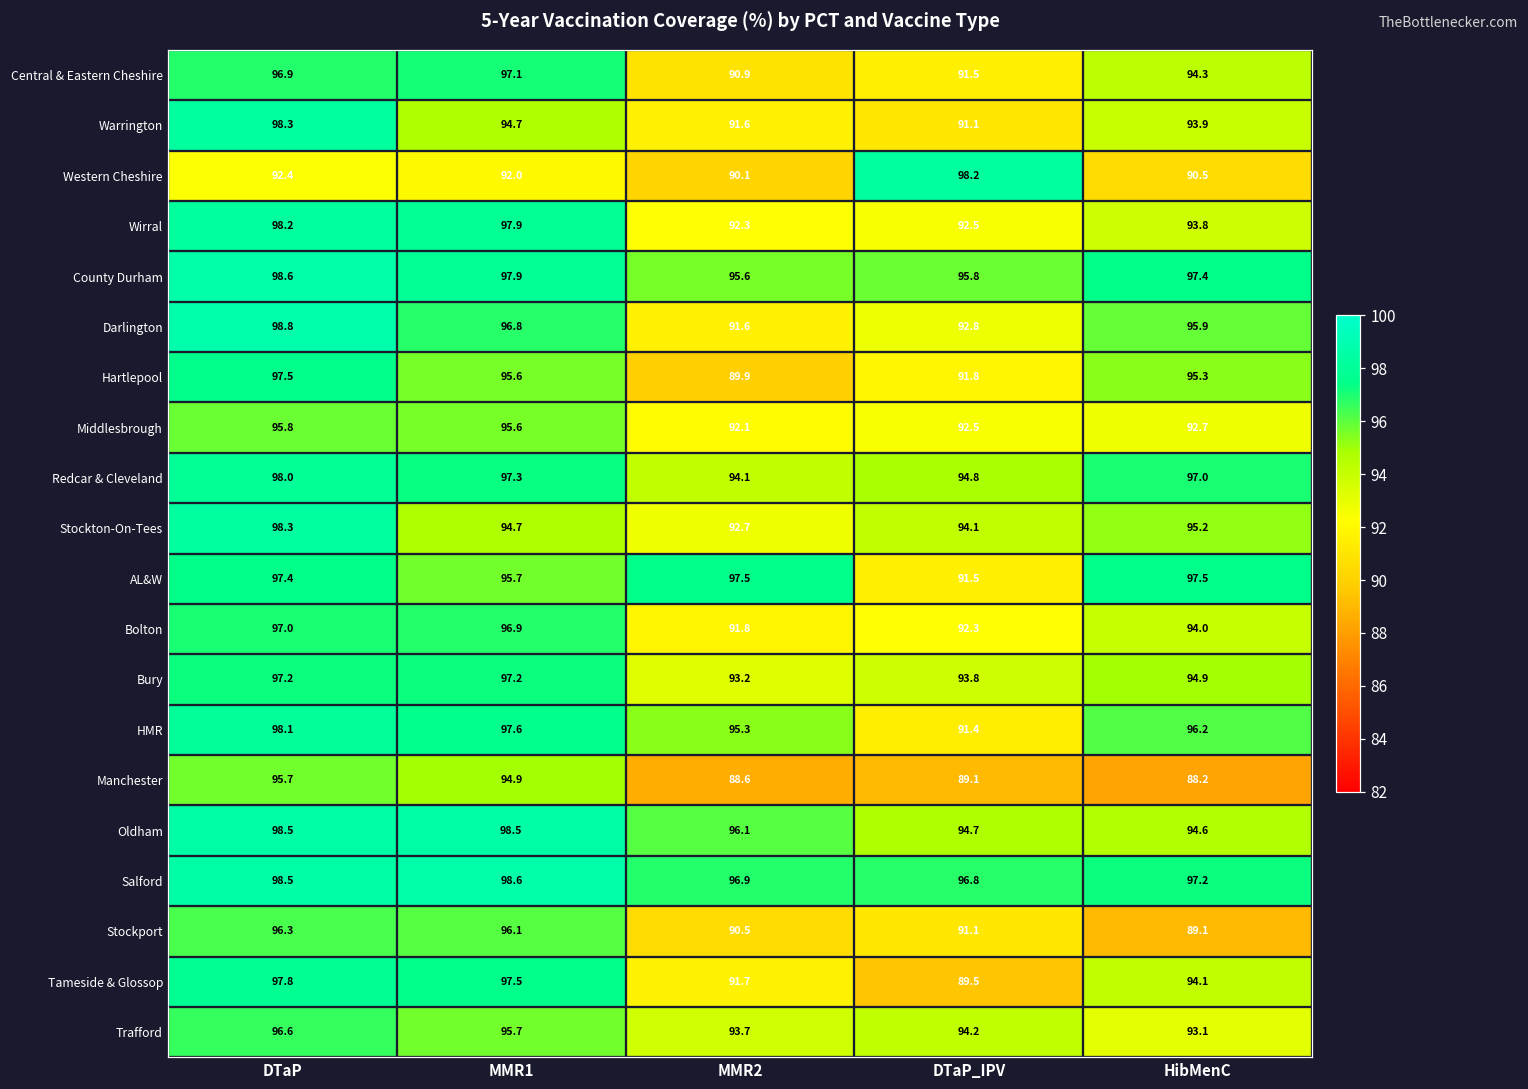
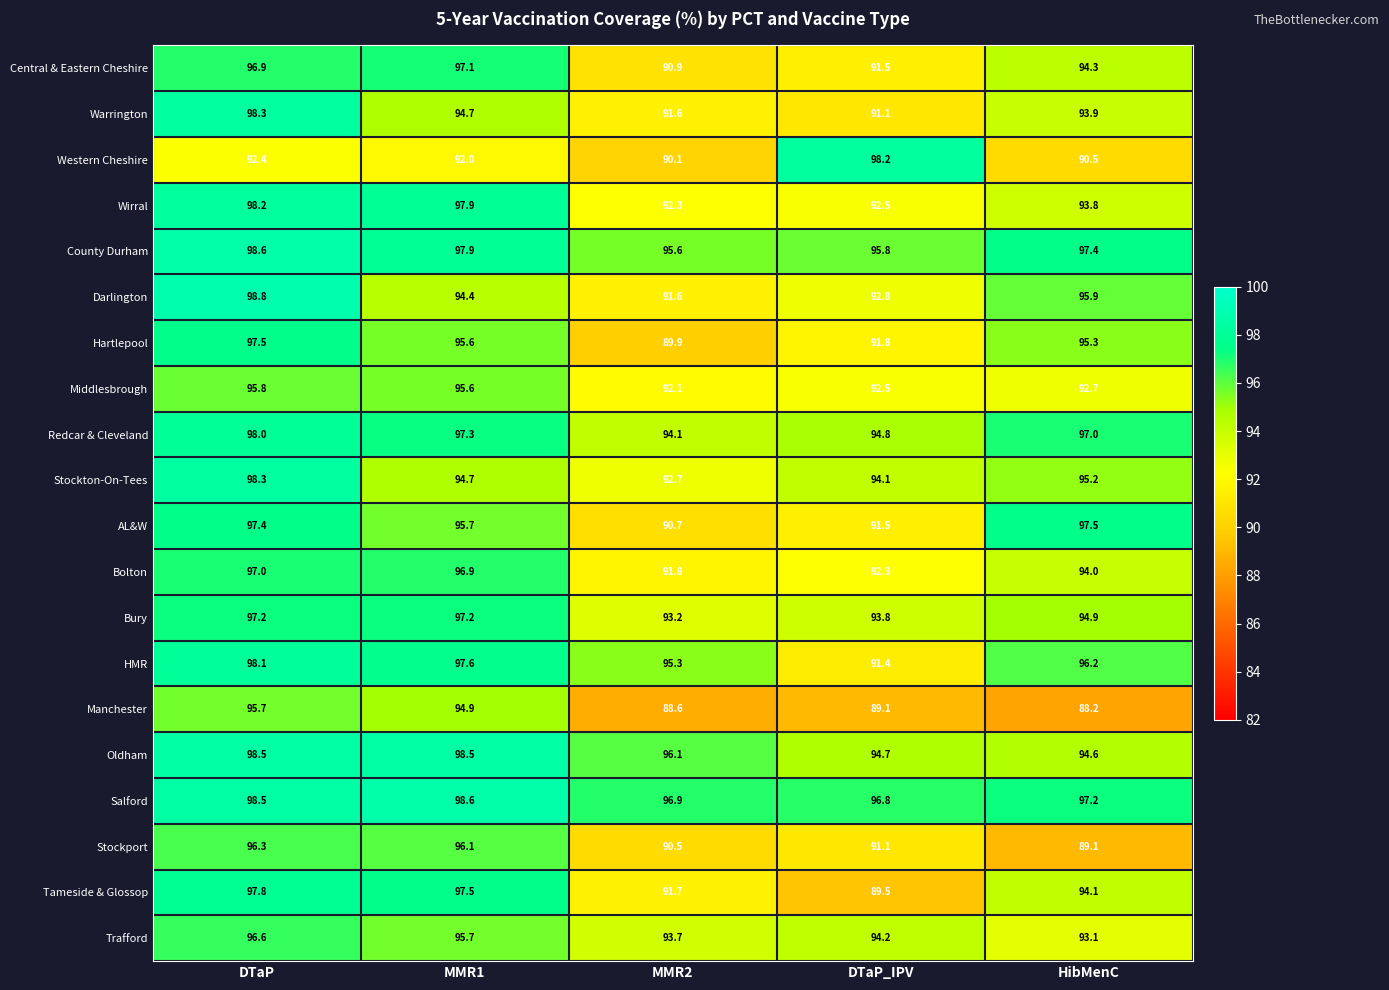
Darlington, MMR1: 96.8 -> 94.4
AL&W, MMR2: 97.5 -> 90.7
